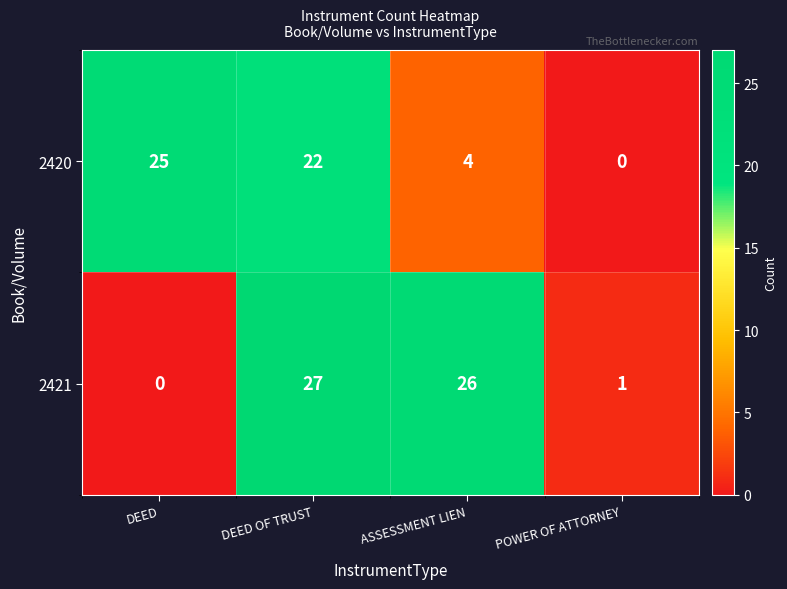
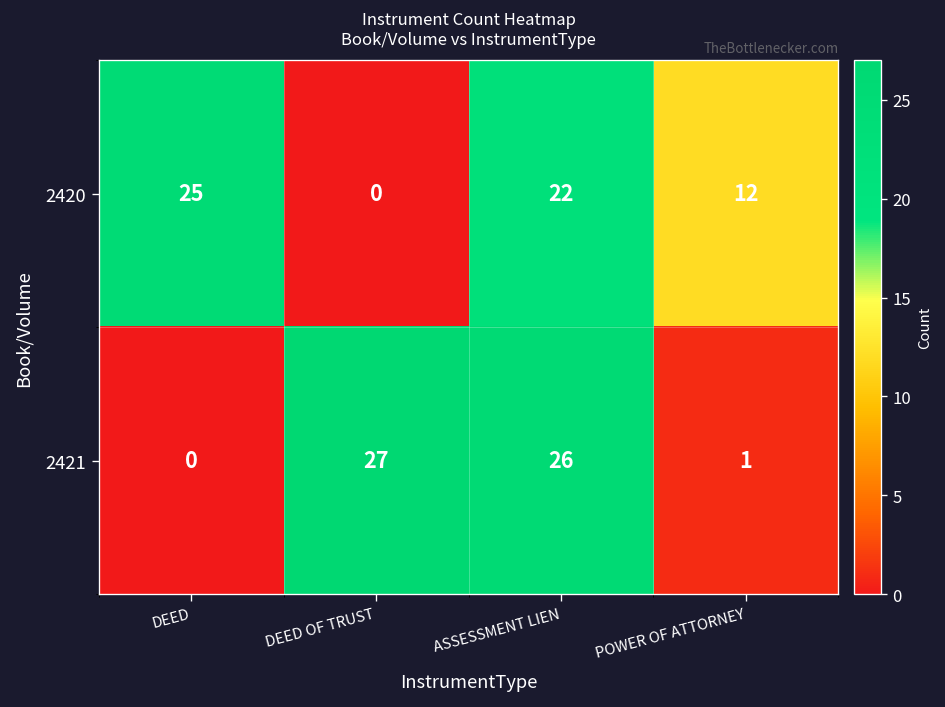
2420, DEED OF TRUST: 22 -> 0
2420, ASSESSMENT LIEN: 4 -> 22
2420, POWER OF ATTORNEY: 0 -> 12
